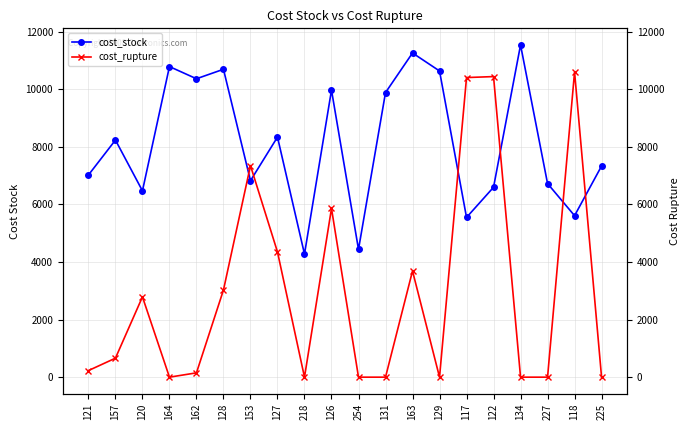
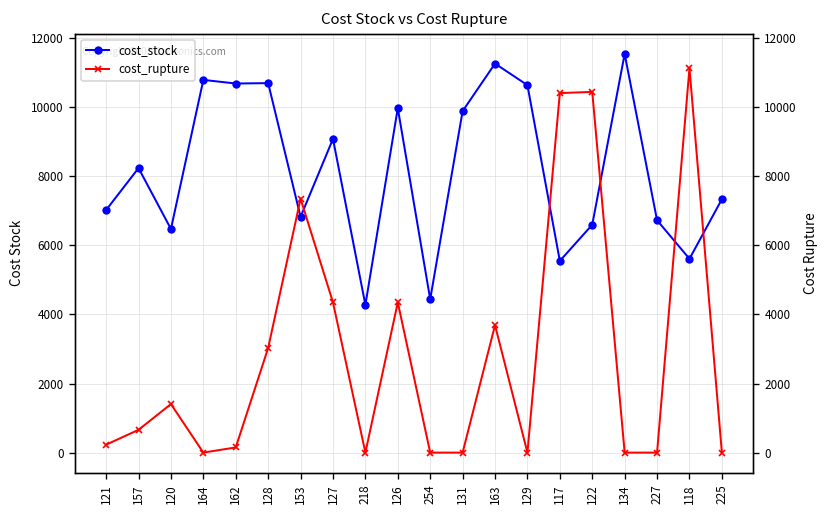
cost_rupture, 120: 2800 -> 1400
cost_stock, 162: 10400 -> 10700
cost_stock, 127: 8300 -> 9100
cost_rupture, 126: 5900 -> 4400
cost_rupture, 118: 10600 -> 11100
